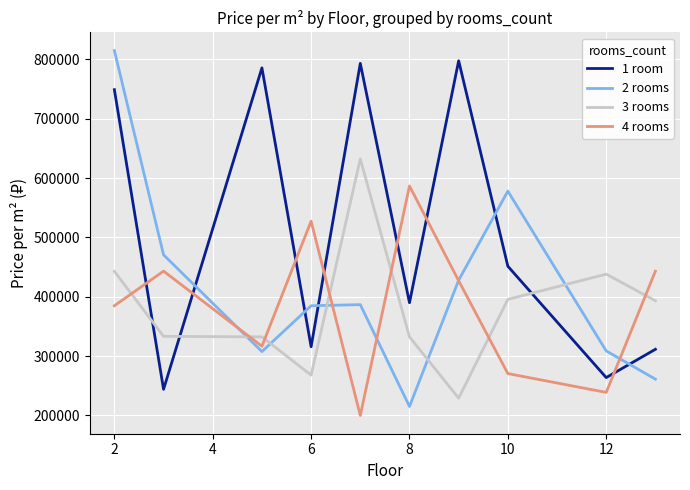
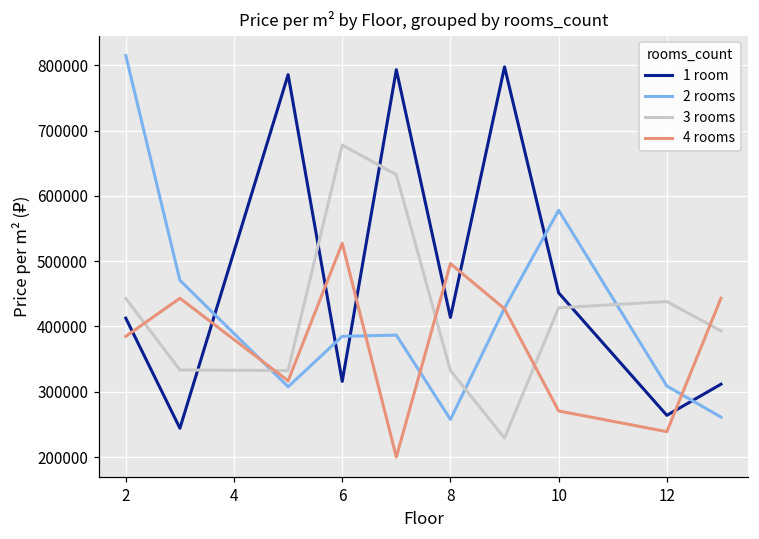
1 room, 2: 750000 -> 410000
3 rooms, 6: 270000 -> 680000
1 room, 8: 390000 -> 410000
2 rooms, 8: 220000 -> 260000
4 rooms, 8: 590000 -> 500000
3 rooms, 10: 400000 -> 430000
